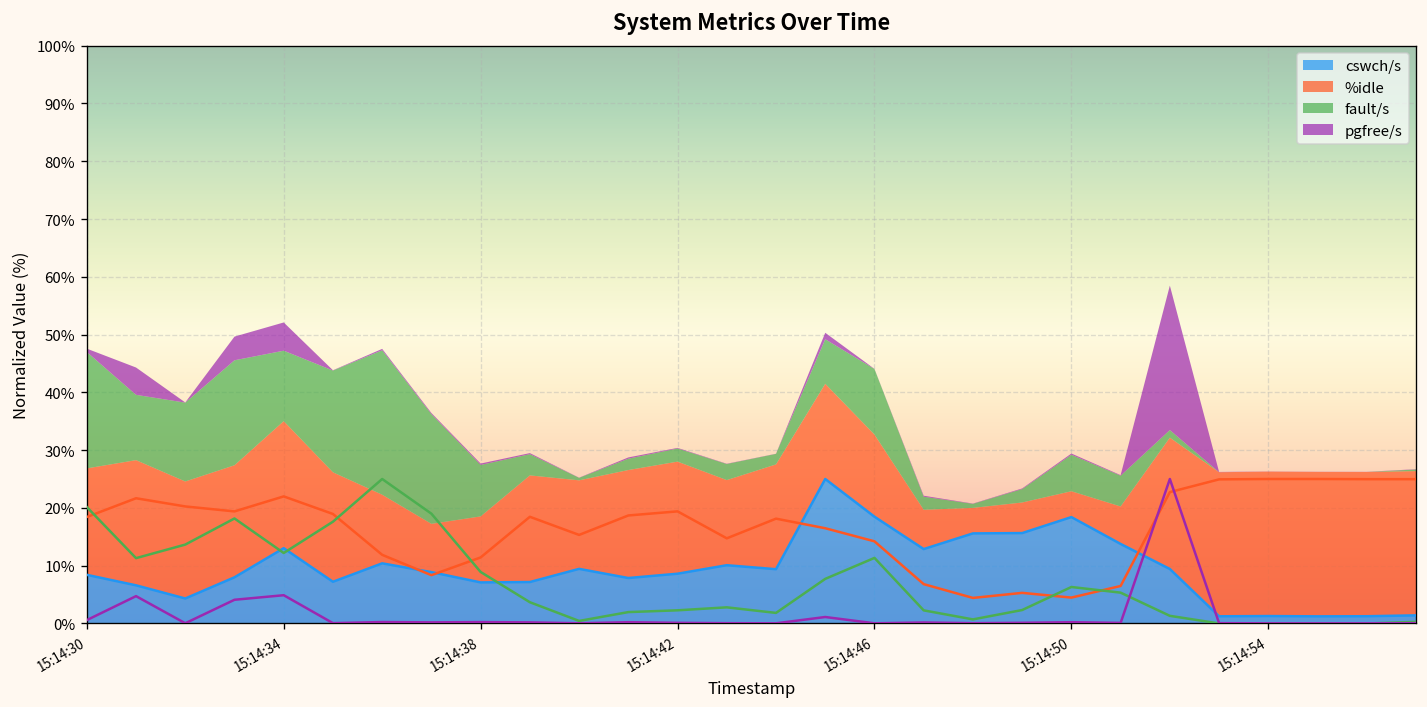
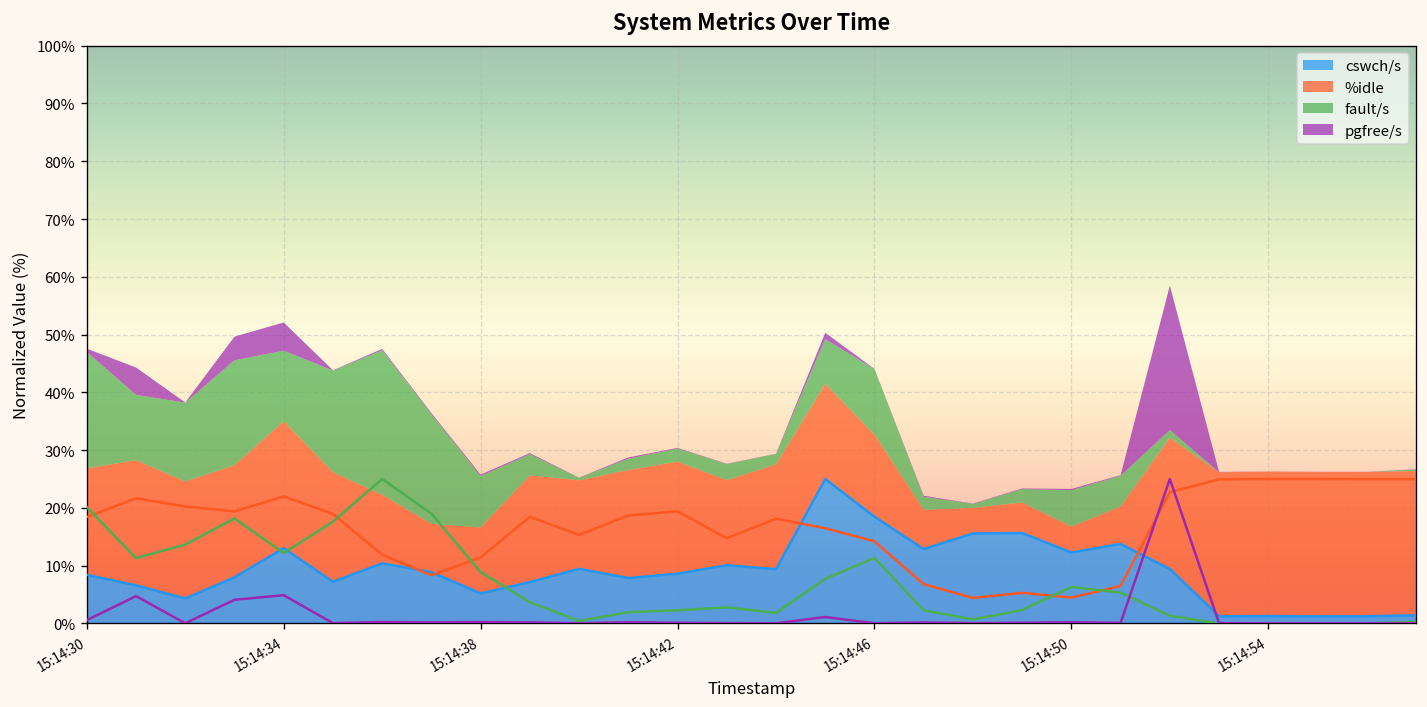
cswch/s, 15:14:38: 7% -> 5%
cswch/s, 15:14:50: 18% -> 12%
